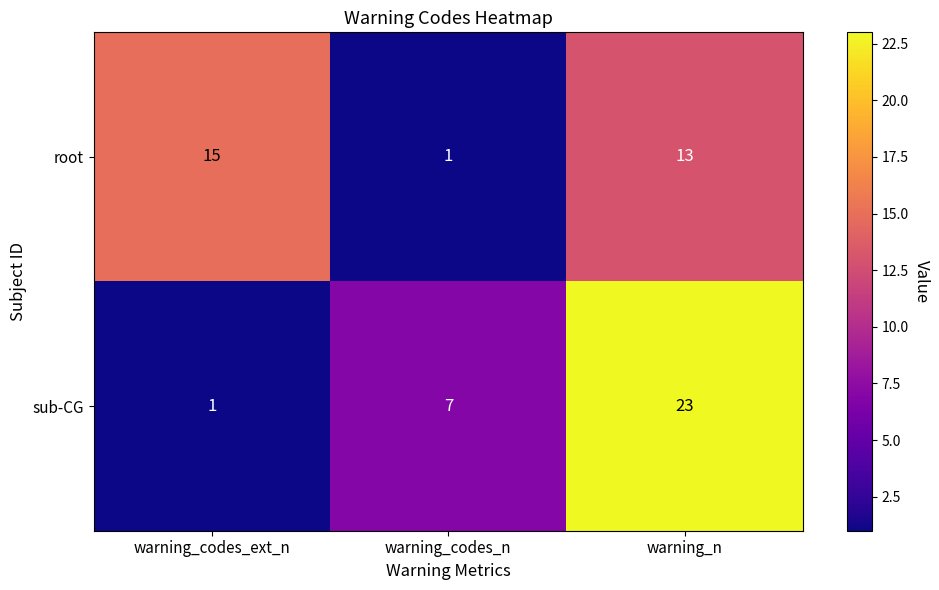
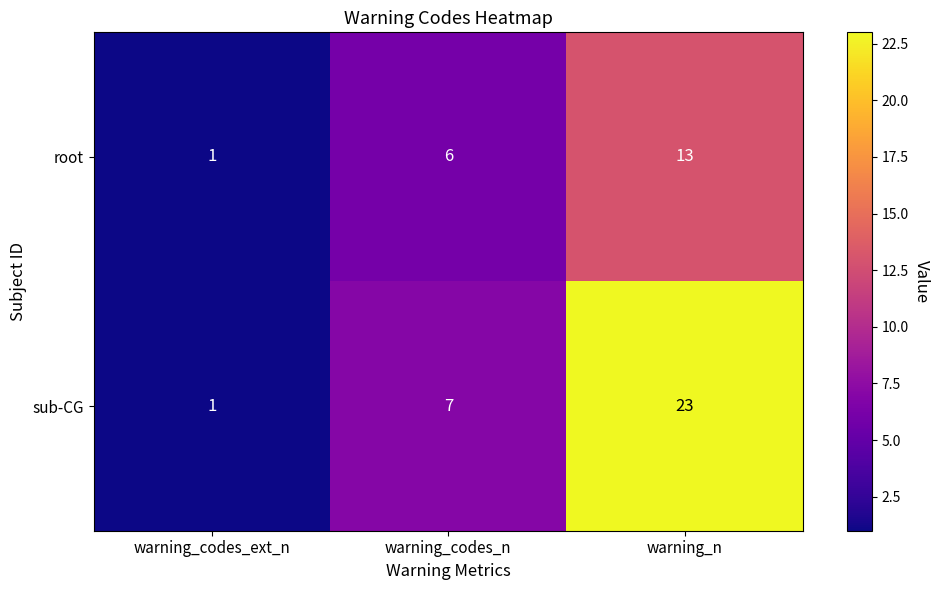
root, warning_codes_ext_n: 15 -> 1
root, warning_codes_n: 1 -> 6
